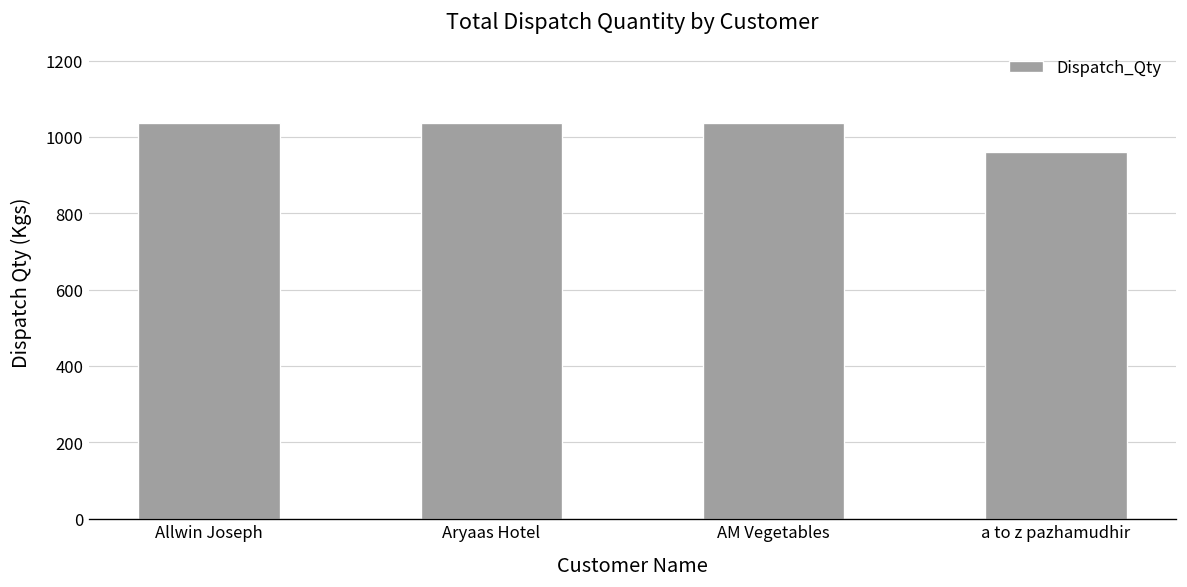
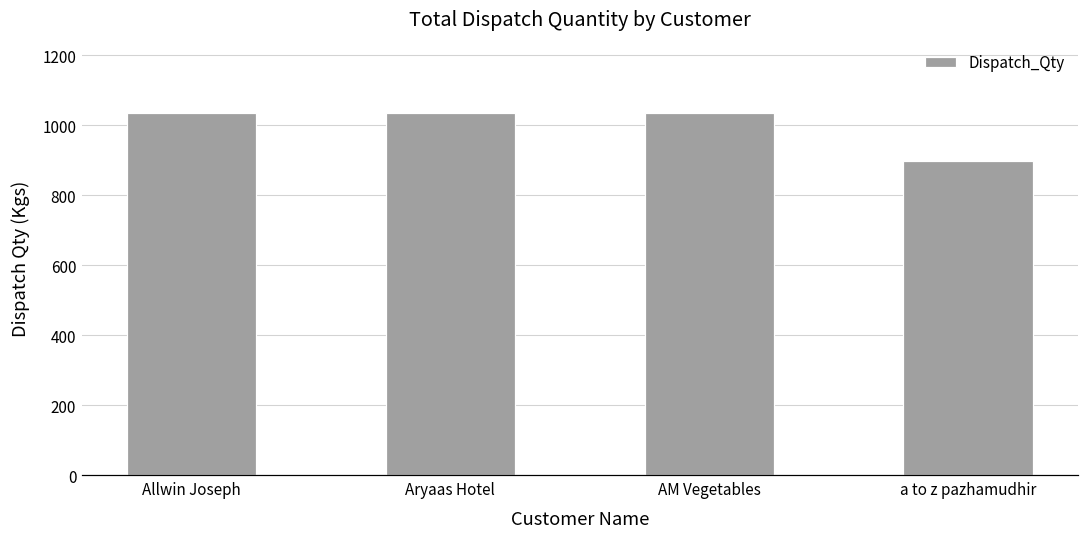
a to z pazhamudhir: 960 -> 900
